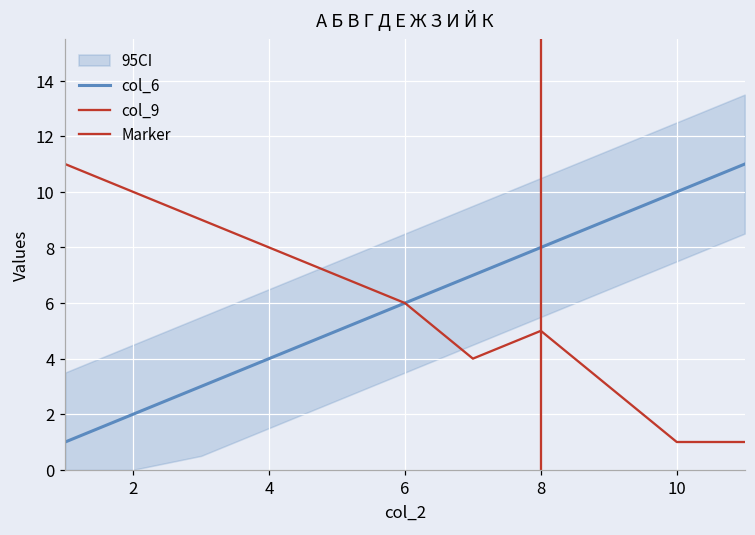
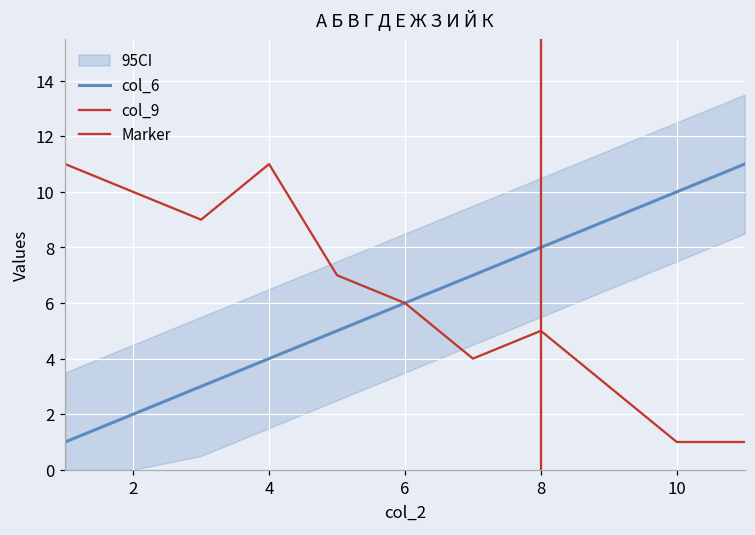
col_9, 4: 8 -> 11
